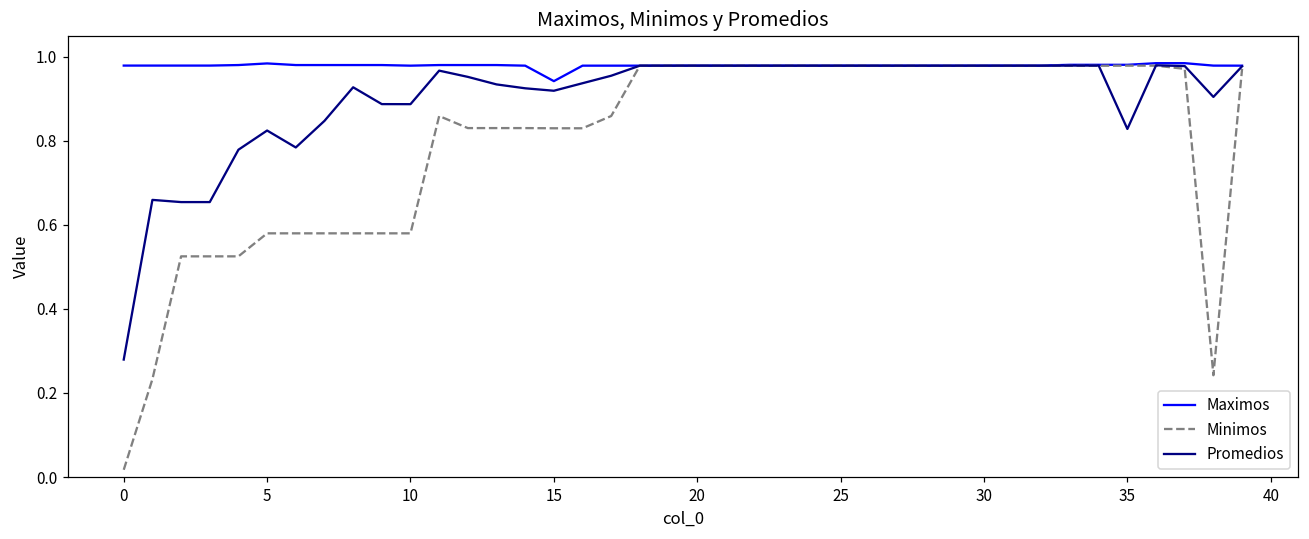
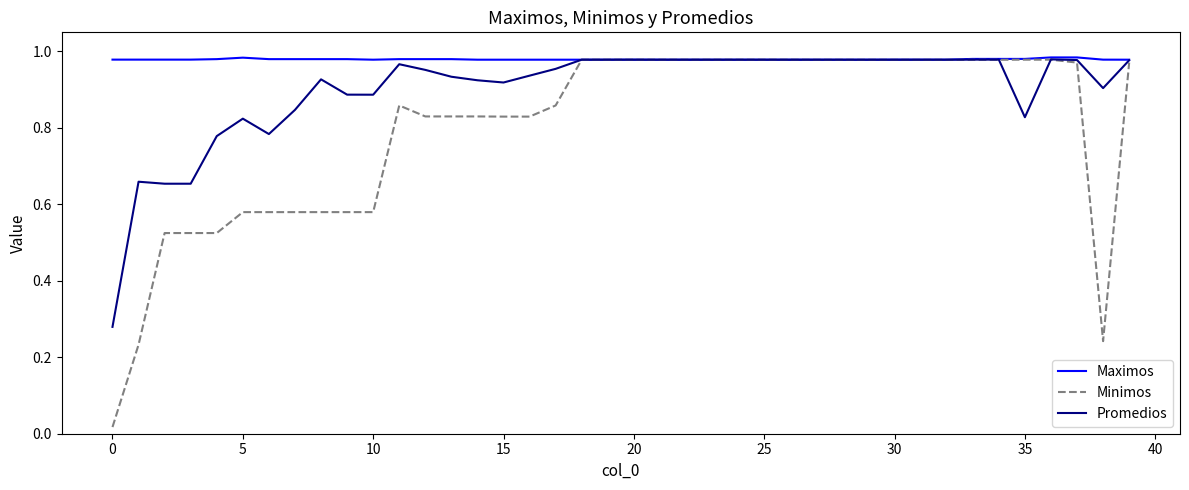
Maximos, 15: 0.94 -> 0.98
